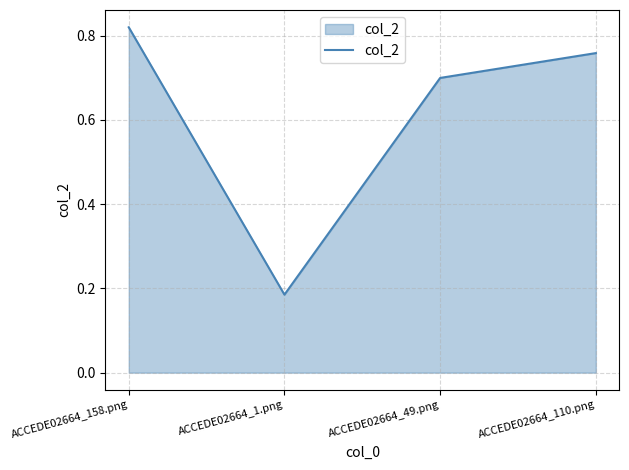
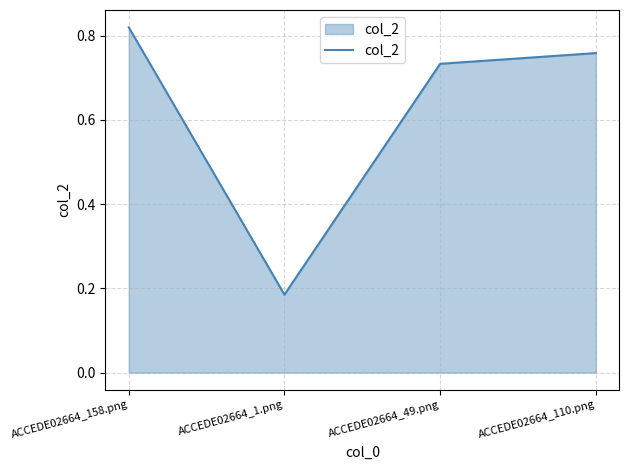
ACCEDE02664_49.png: 0.70 -> 0.73
